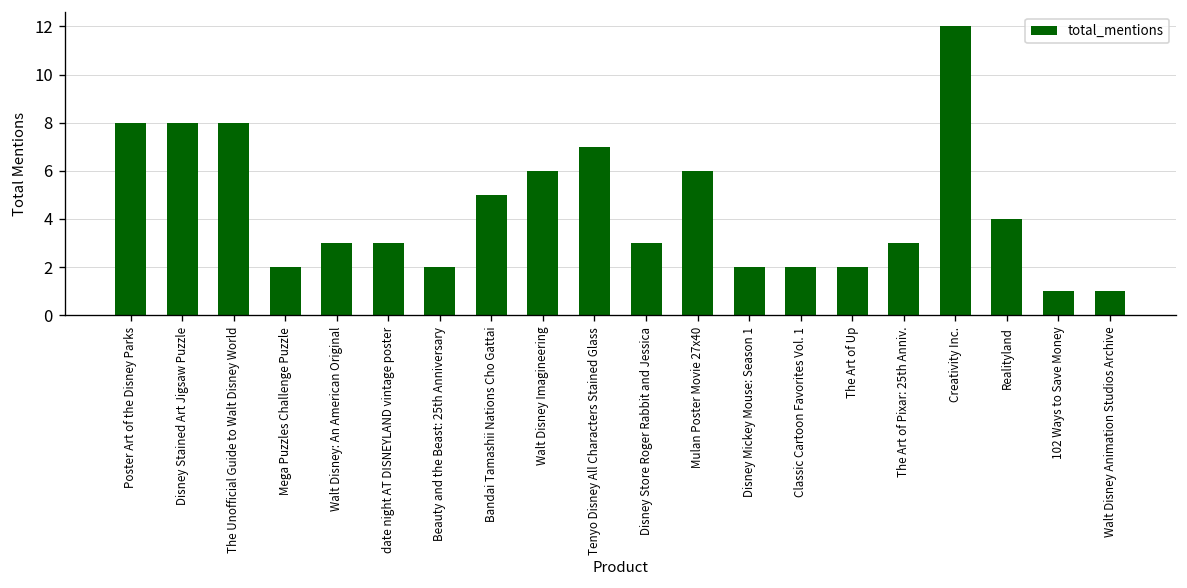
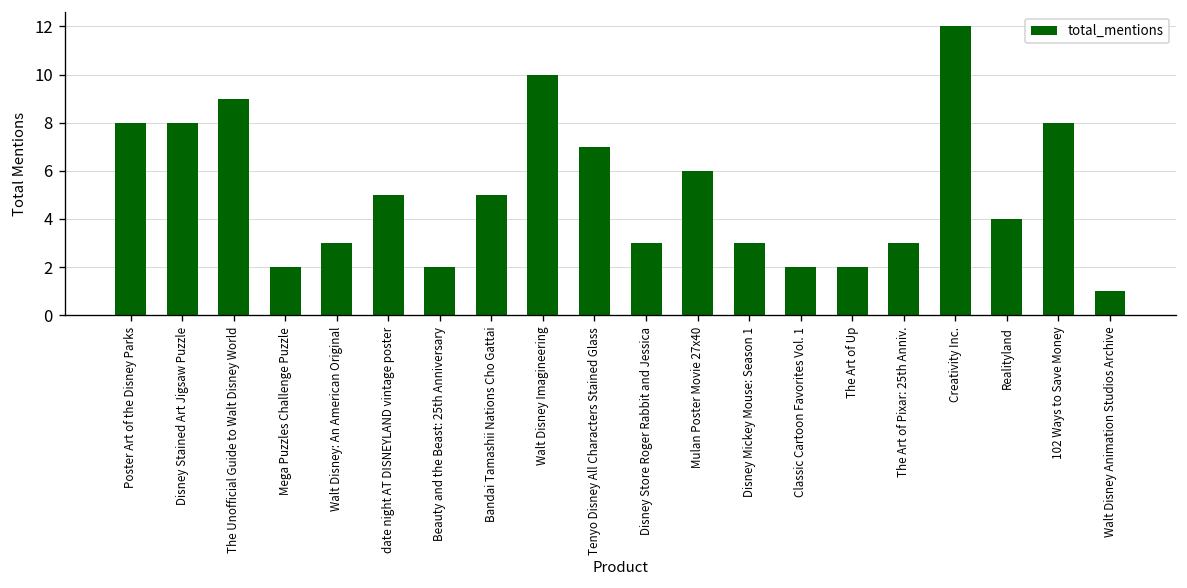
The Unofficial Guide to Walt Disney World: 8 -> 9
date night AT DISNEYLAND vintage poster: 3 -> 5
Walt Disney Imagineering: 6 -> 10
Disney Mickey Mouse: Season 1: 2 -> 3
102 Ways to Save Money: 1 -> 8
